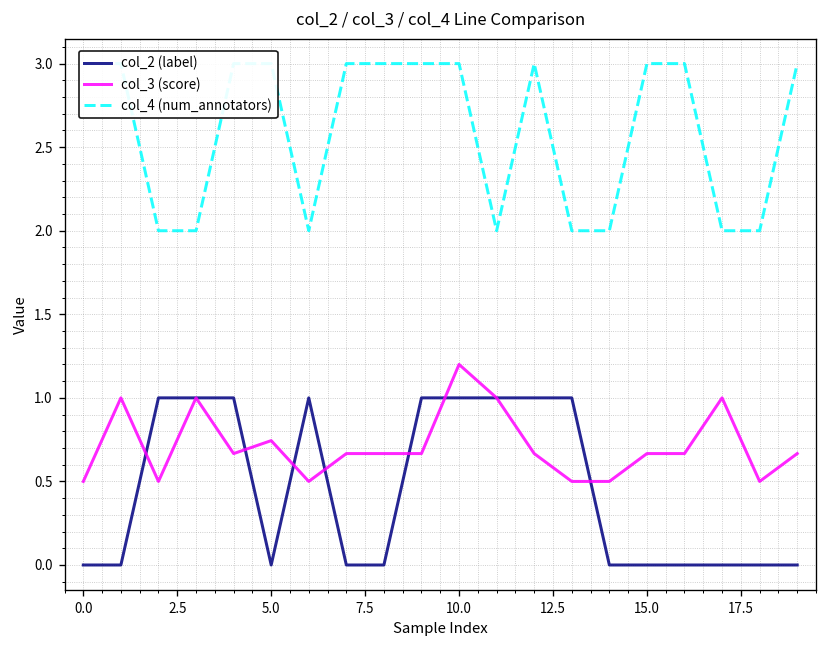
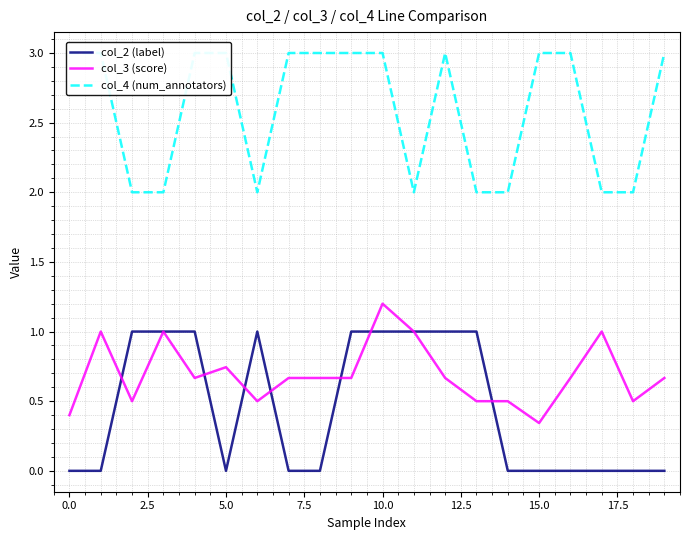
col_3 (score), 0.0: 0.5 -> 0.4
col_3 (score), 15.0: 0.67 -> 0.34
